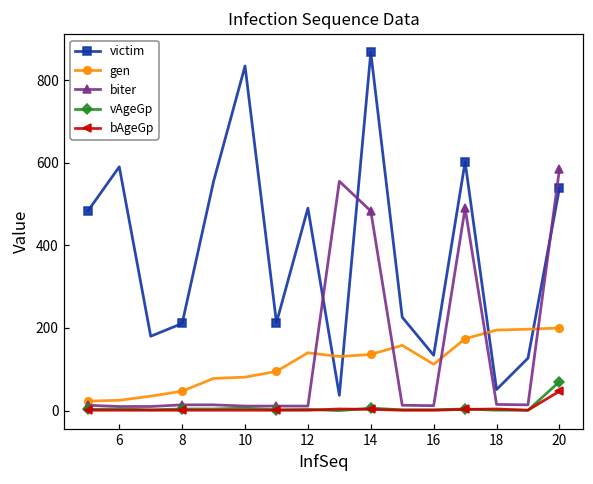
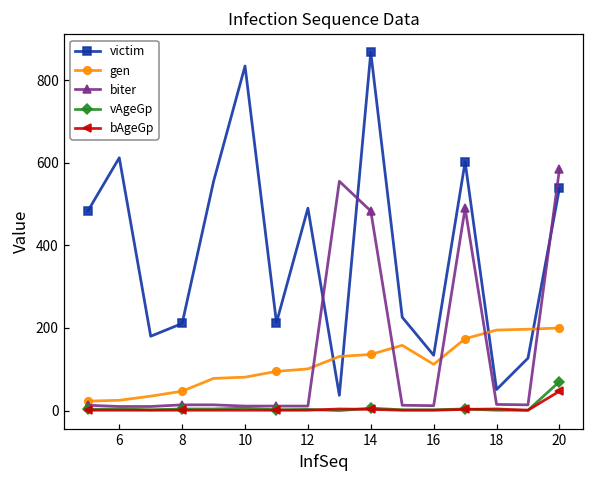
victim, 6: 590 -> 610
gen, 12: 140 -> 100
